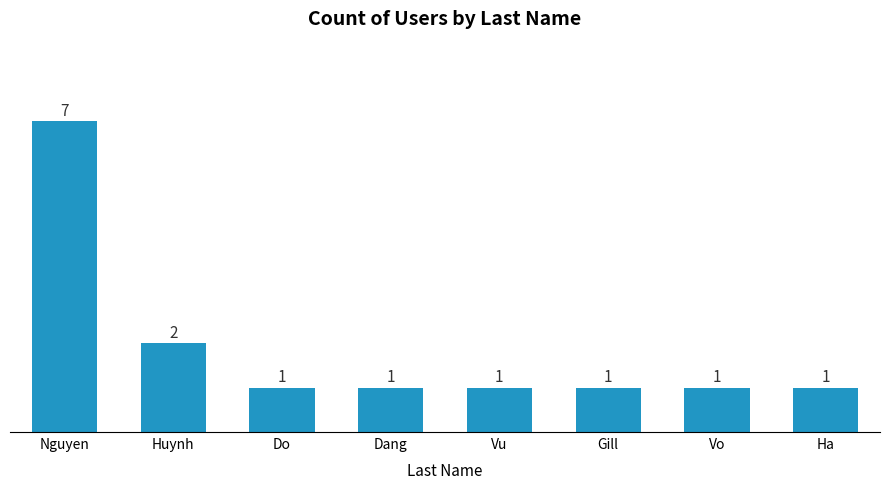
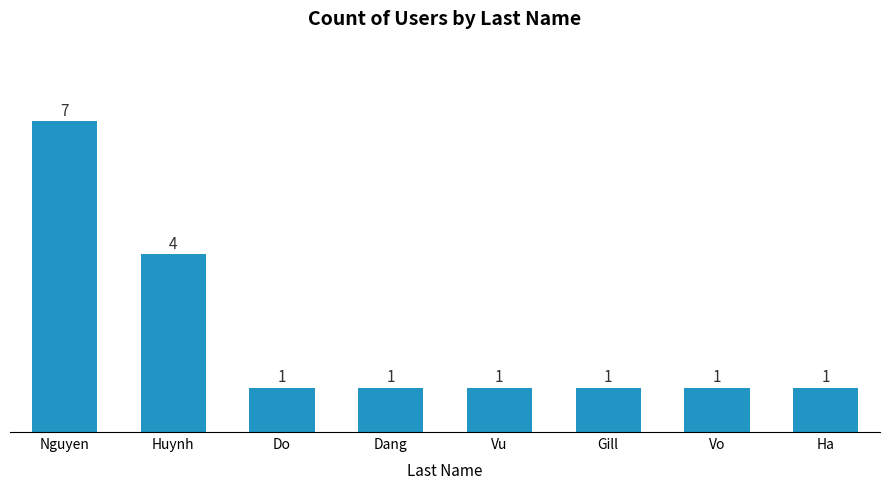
Huynh: 2 -> 4
